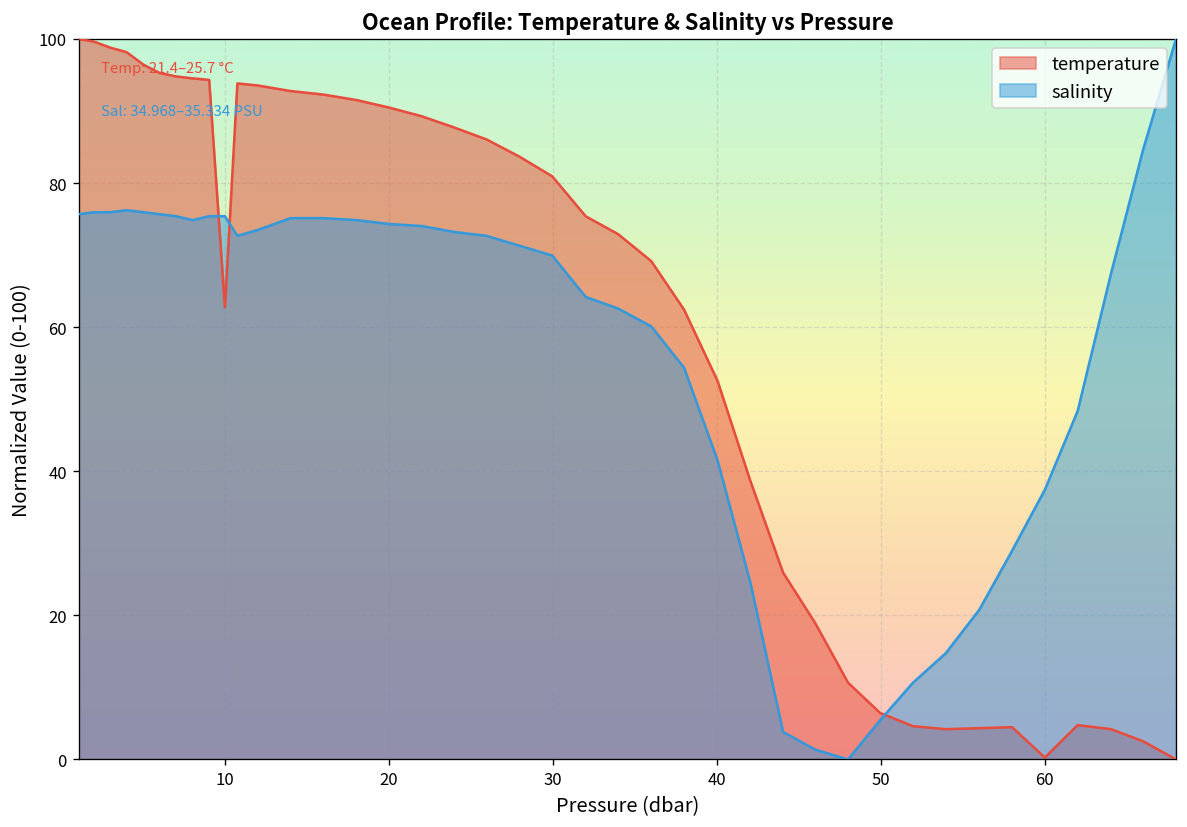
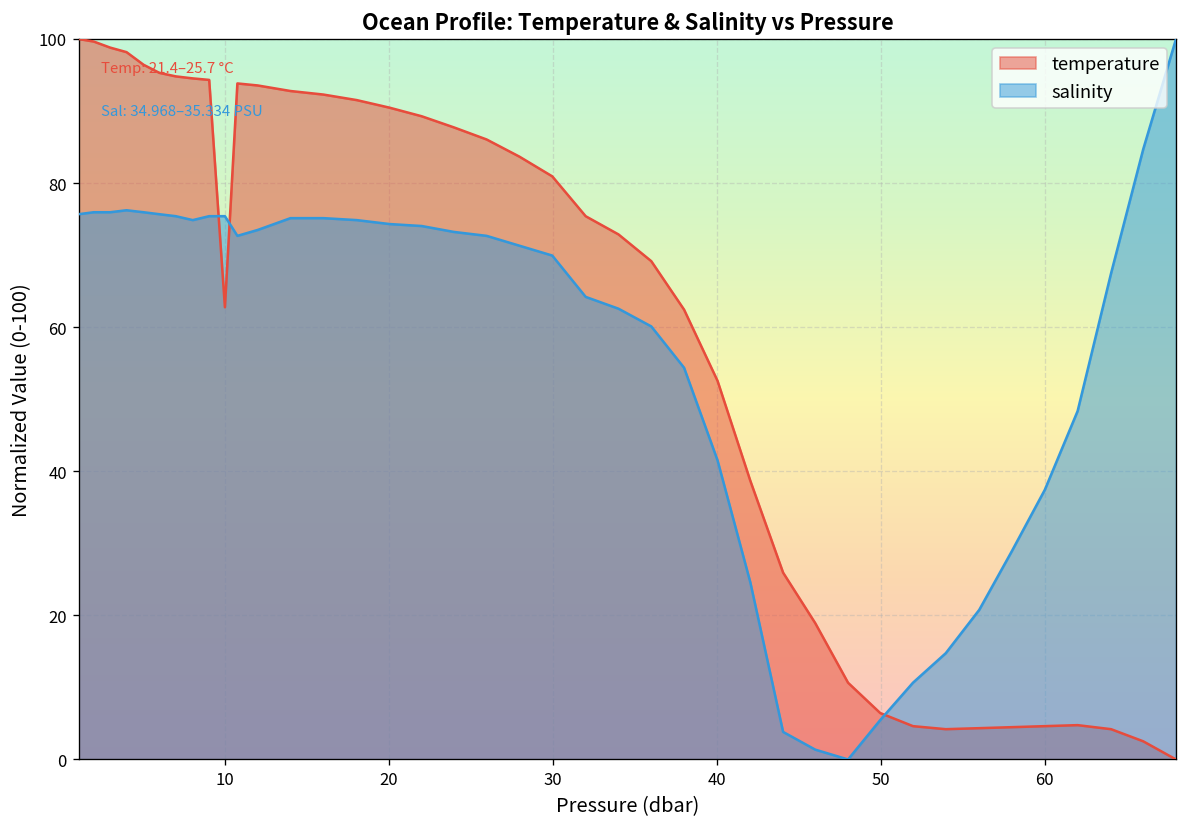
temperature, 60: 0 -> 5
